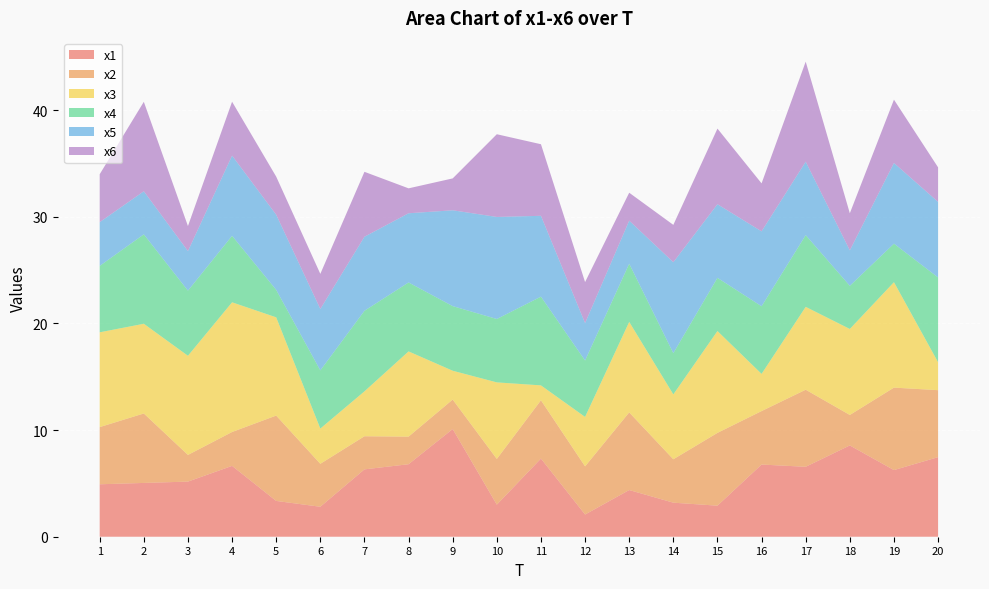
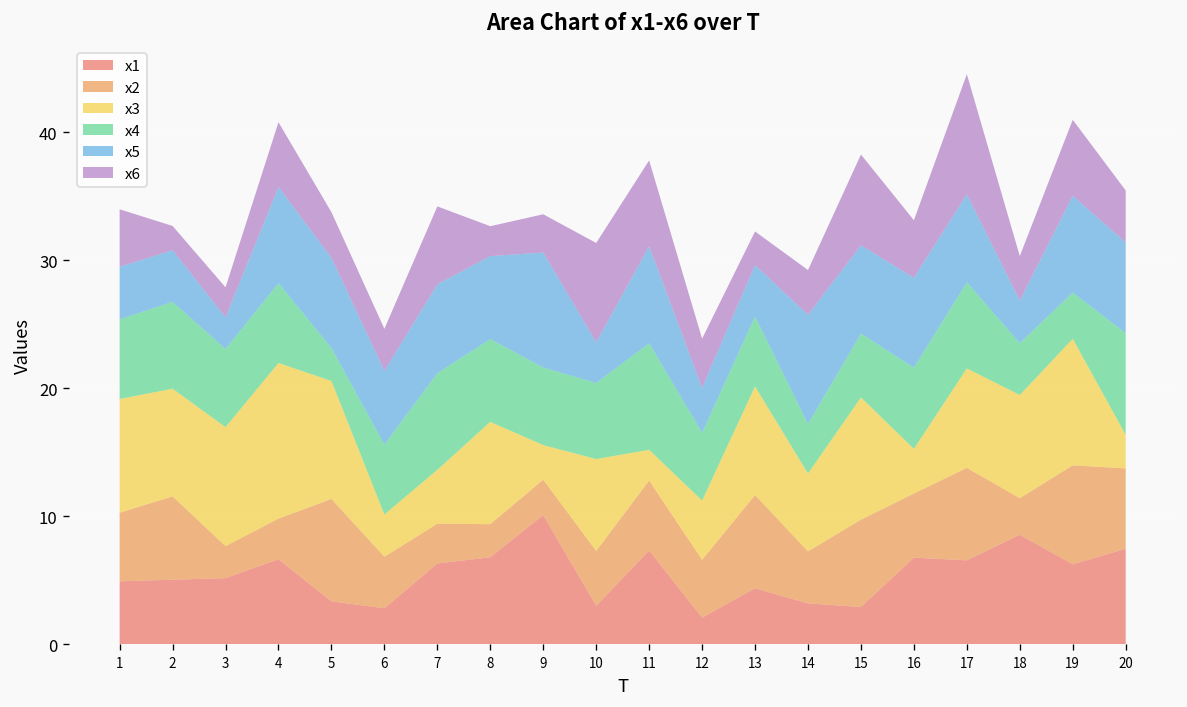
x4, 2: 8.4 -> 6.8
x6, 2: 8.4 -> 1.9
x5, 3: 3.7 -> 2.5
x5, 10: 9.6 -> 3.2
x3, 11: 1.4 -> 2.4
x6, 20: 3.2 -> 4.1
